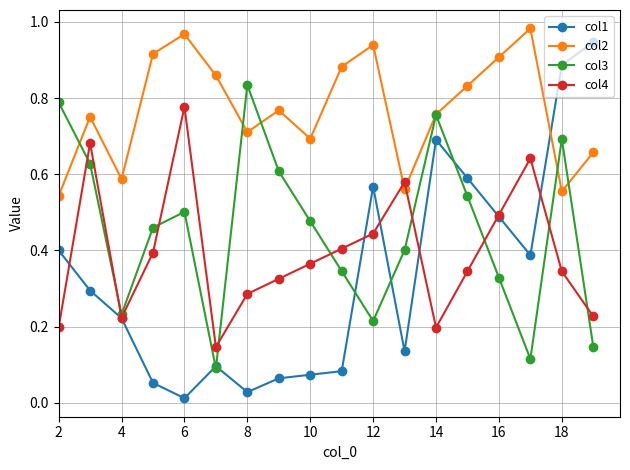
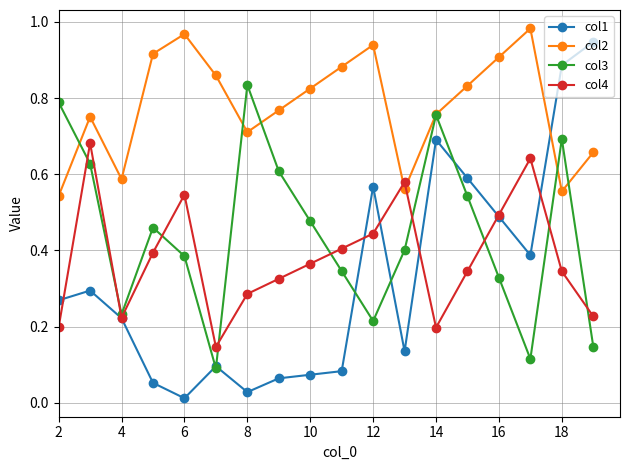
col1, 2: 0.40 -> 0.27
col3, 6: 0.50 -> 0.39
col4, 6: 0.78 -> 0.55
col2, 10: 0.69 -> 0.83
